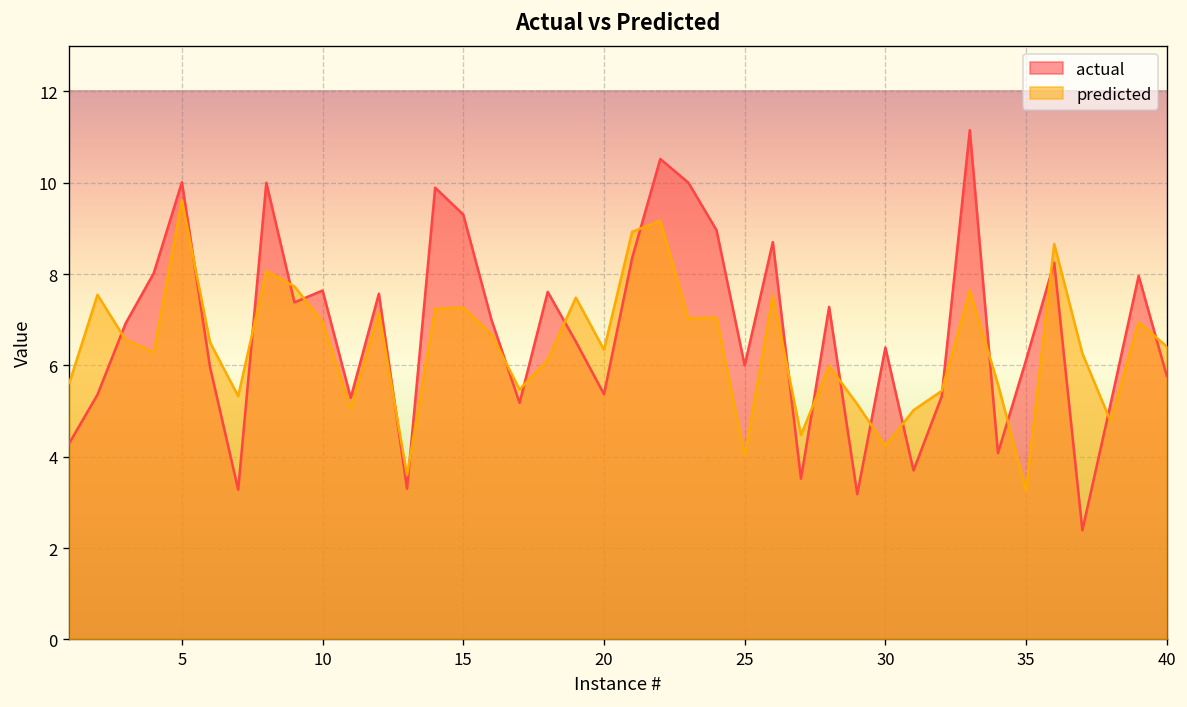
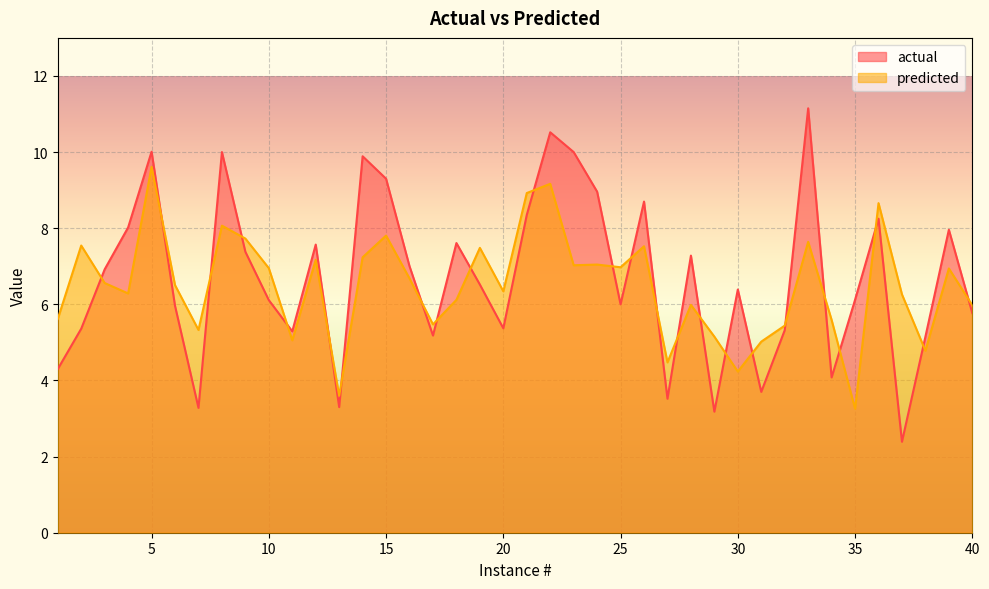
actual, 10: 7.6 -> 6.1
predicted, 15: 7.3 -> 7.8
predicted, 25: 4.0 -> 7.0
predicted, 40: 6.4 -> 6.0
